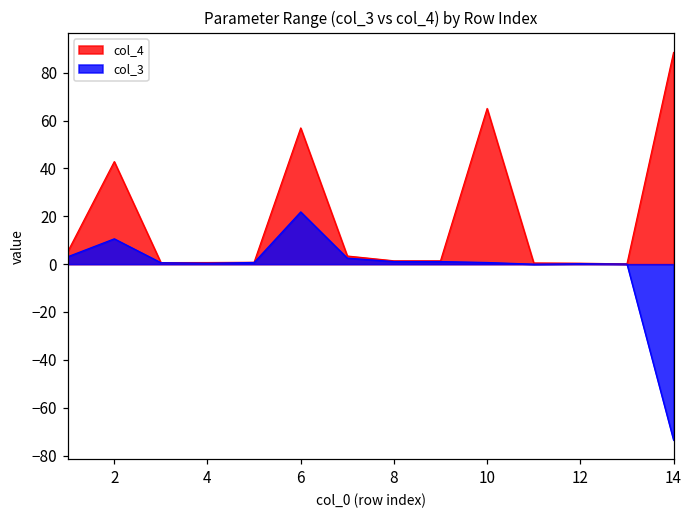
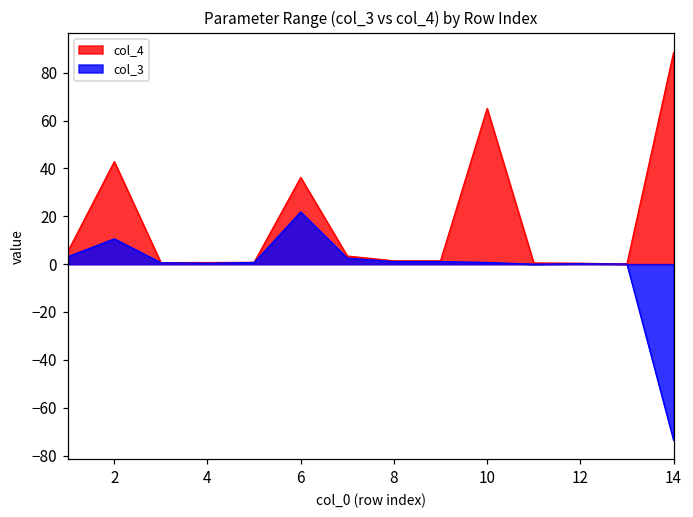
col_4, 6: 57 -> 36
